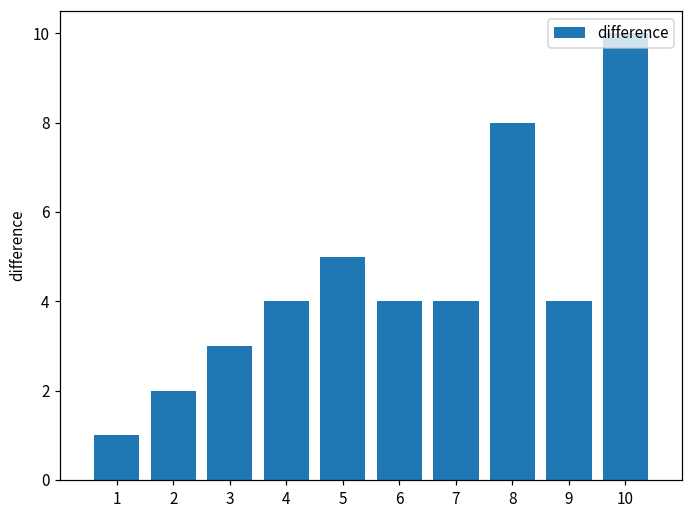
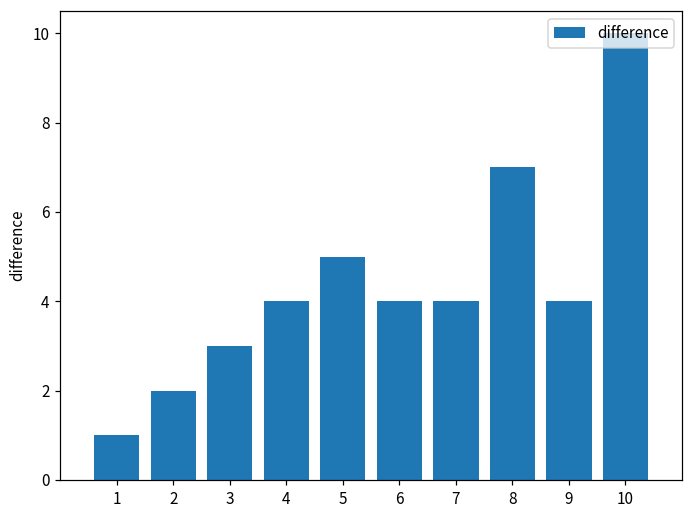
8: 8 -> 7
